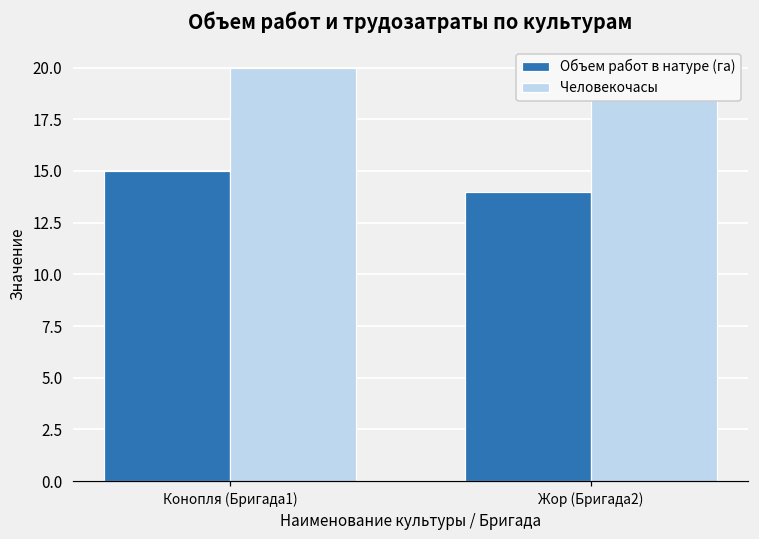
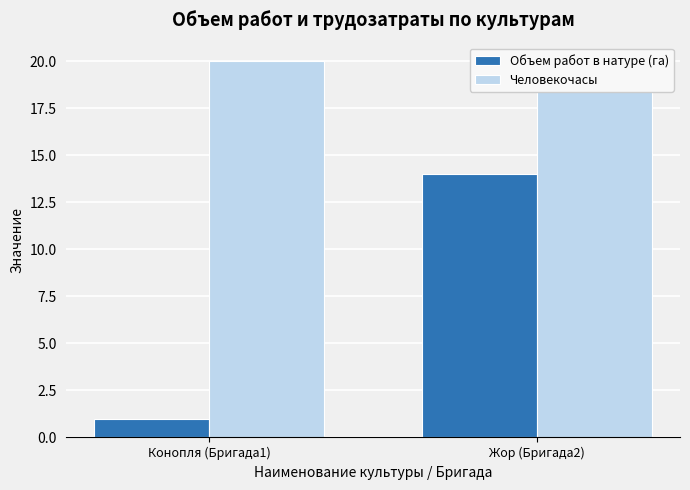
Объем работ в натуре (га), Конопля (Бригада1): 15 -> 1
